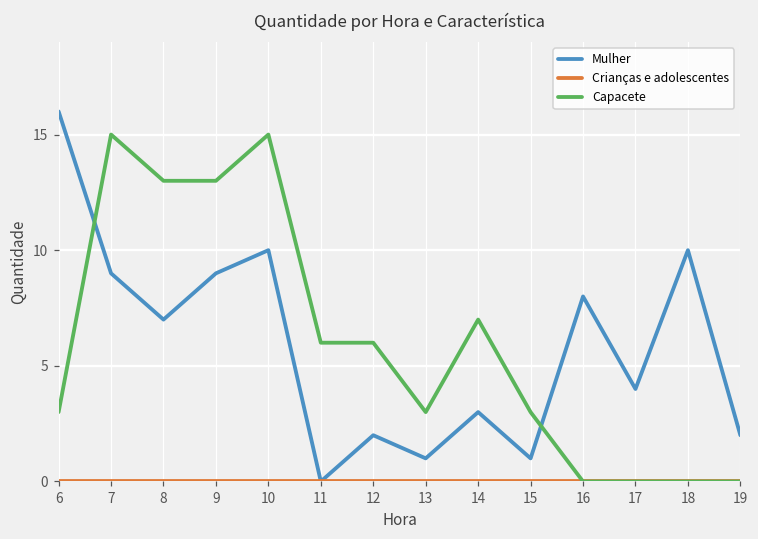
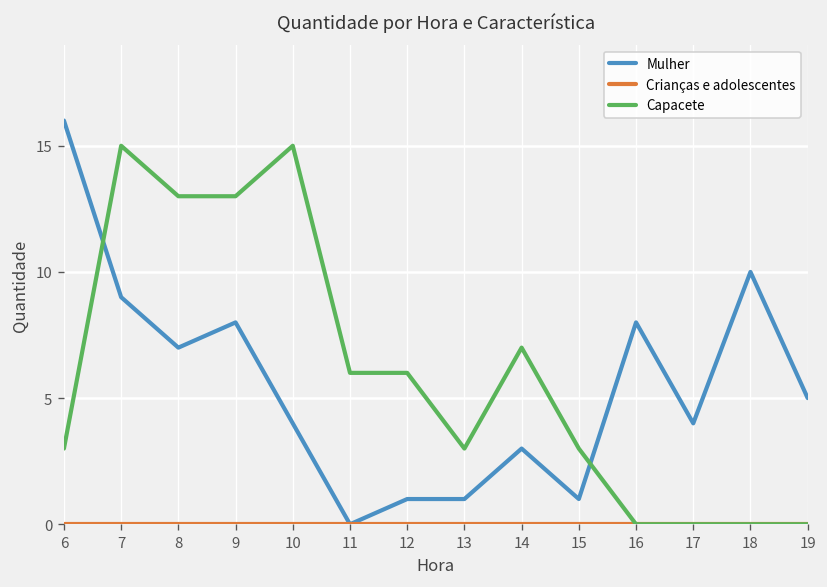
Mulher, 9: 9 -> 8
Mulher, 10: 10 -> 4
Mulher, 12: 2 -> 1
Mulher, 19: 2 -> 5
